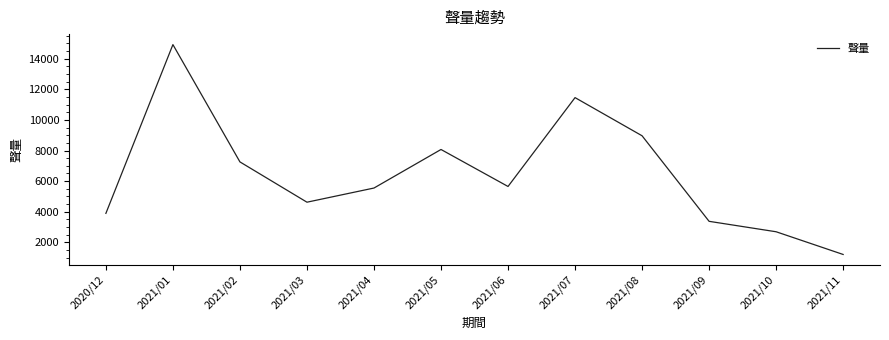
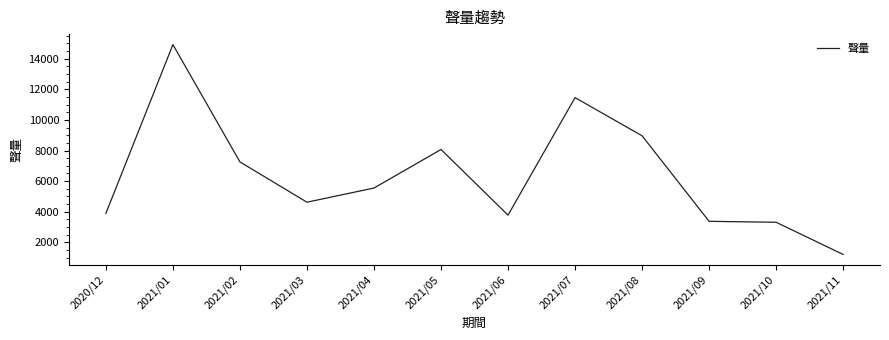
2021/06: 5700 -> 3800
2021/10: 2700 -> 3300
